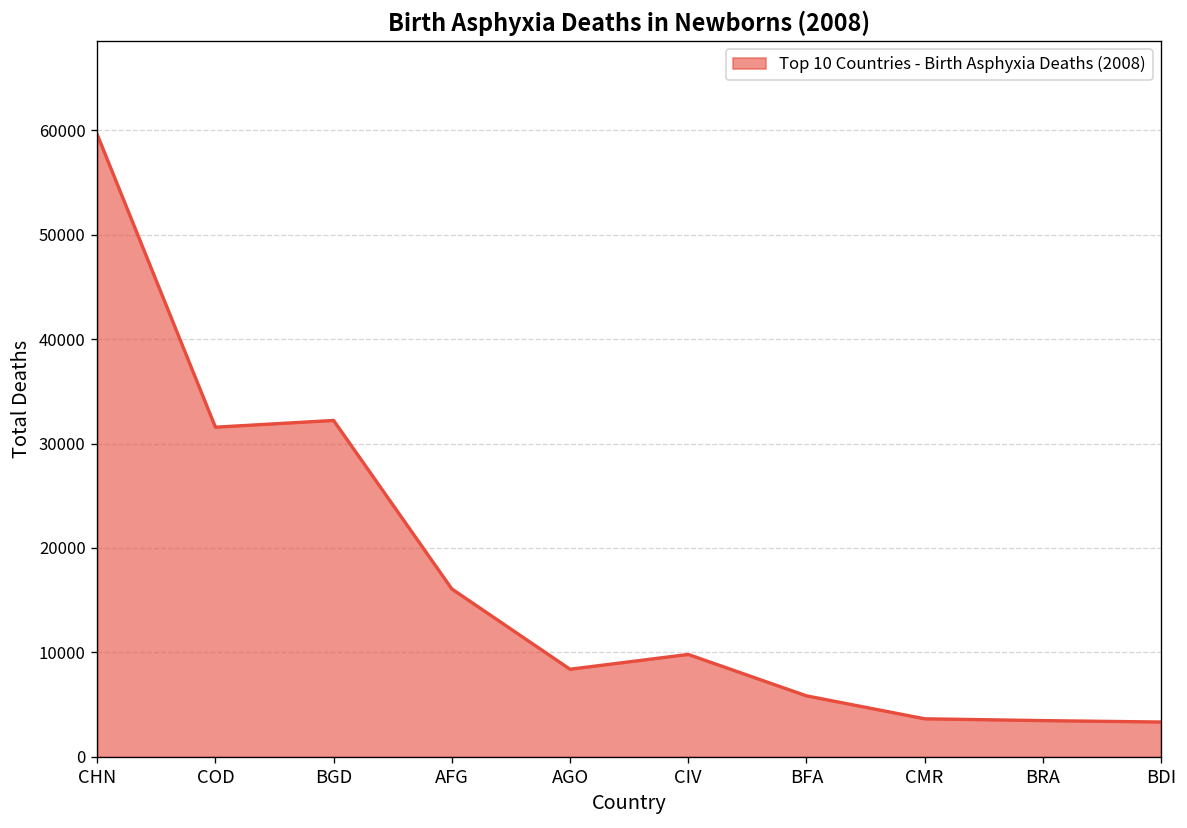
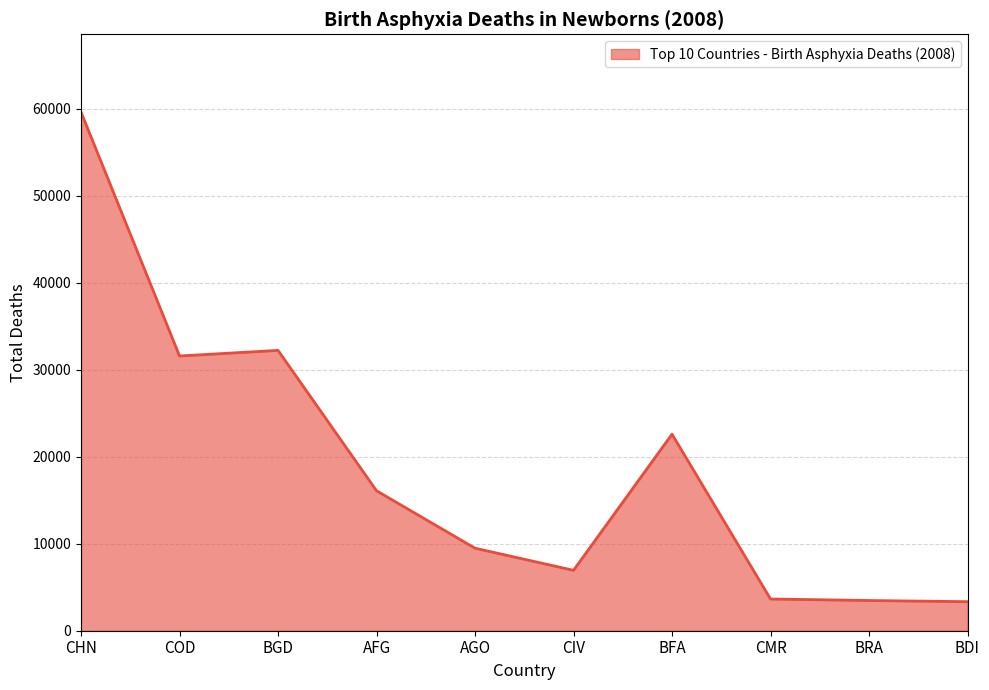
AGO: 8000 -> 9000
CIV: 10000 -> 7000
BFA: 6000 -> 23000
